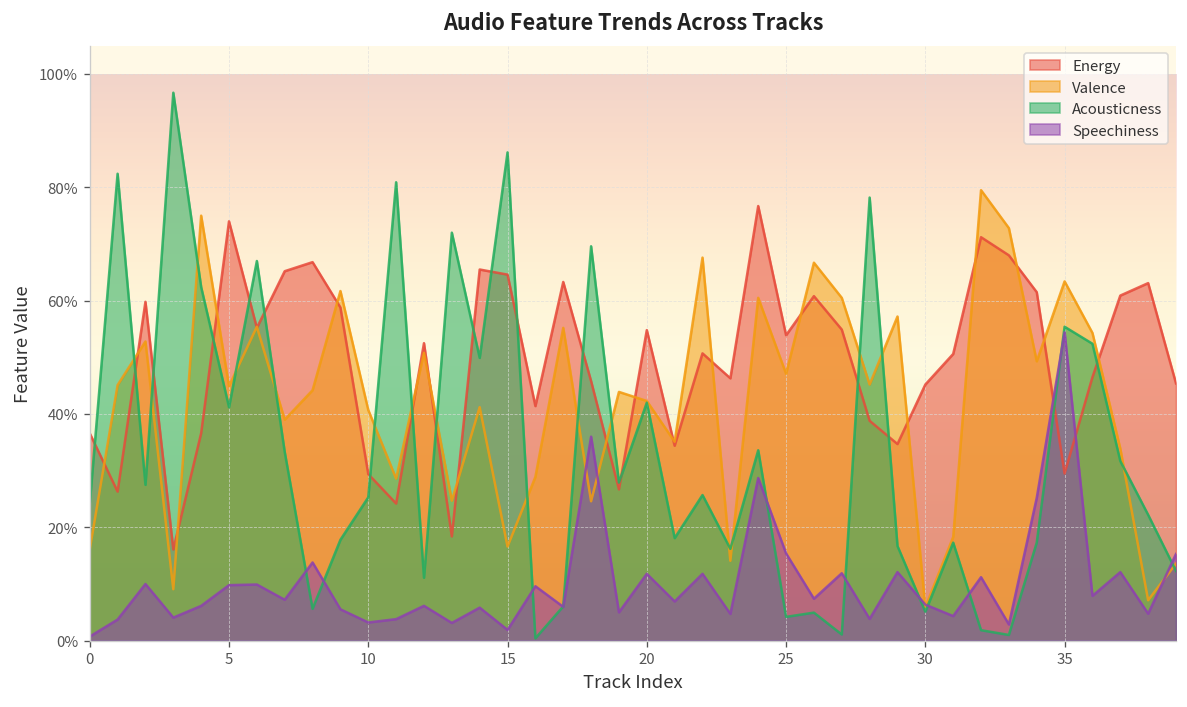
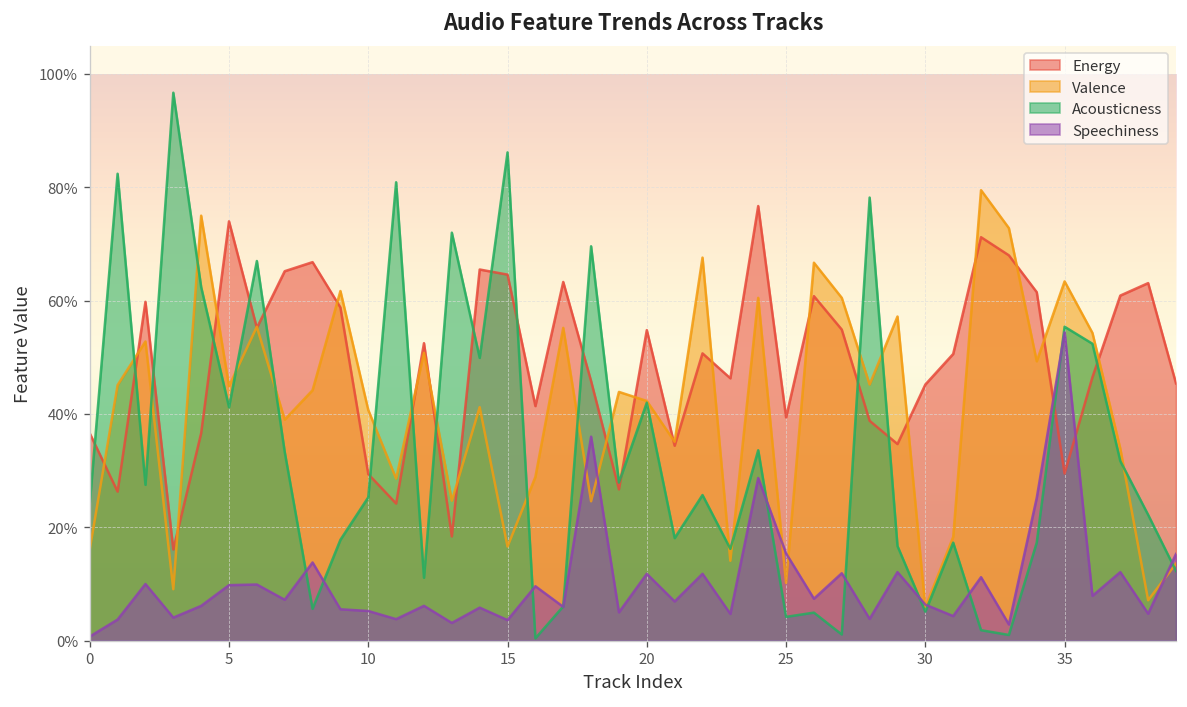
Speechiness, 10: 3% -> 5%
Speechiness, 15: 2% -> 4%
Energy, 25: 54% -> 39%
Valence, 25: 47% -> 10%
